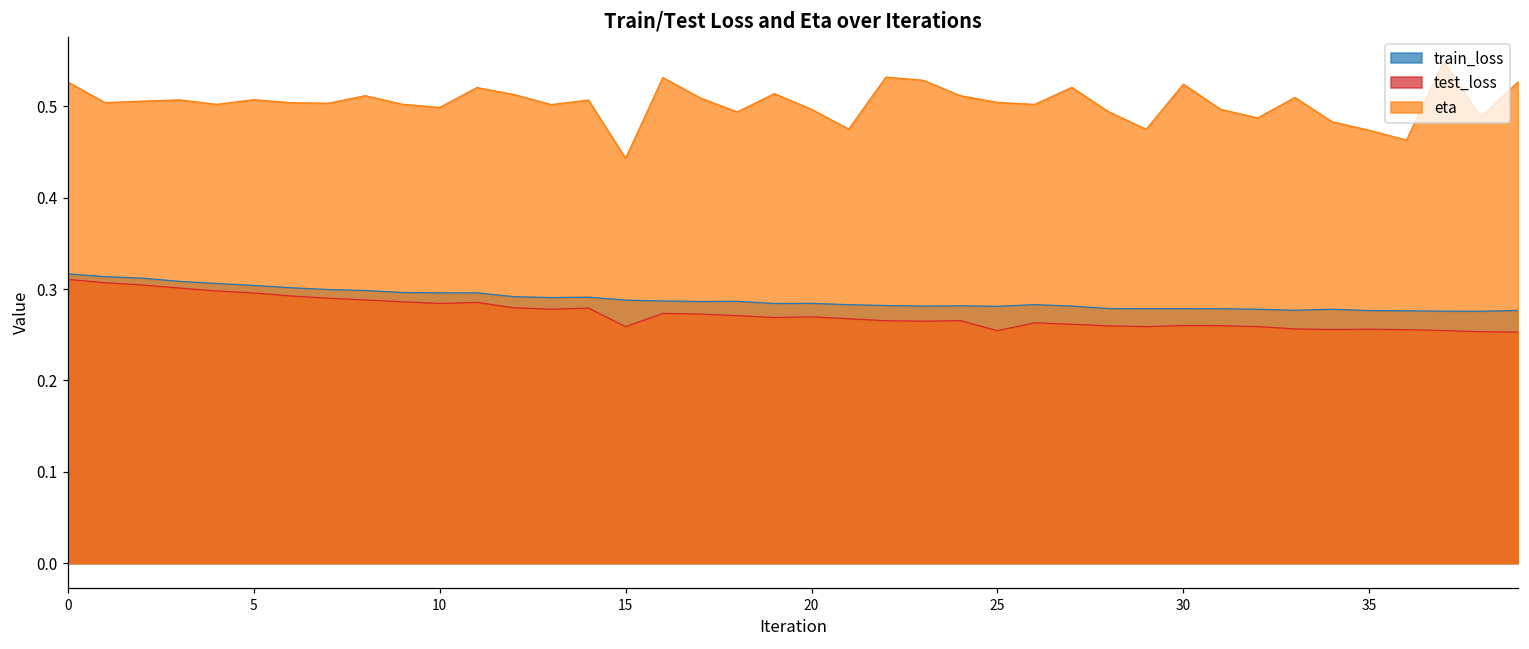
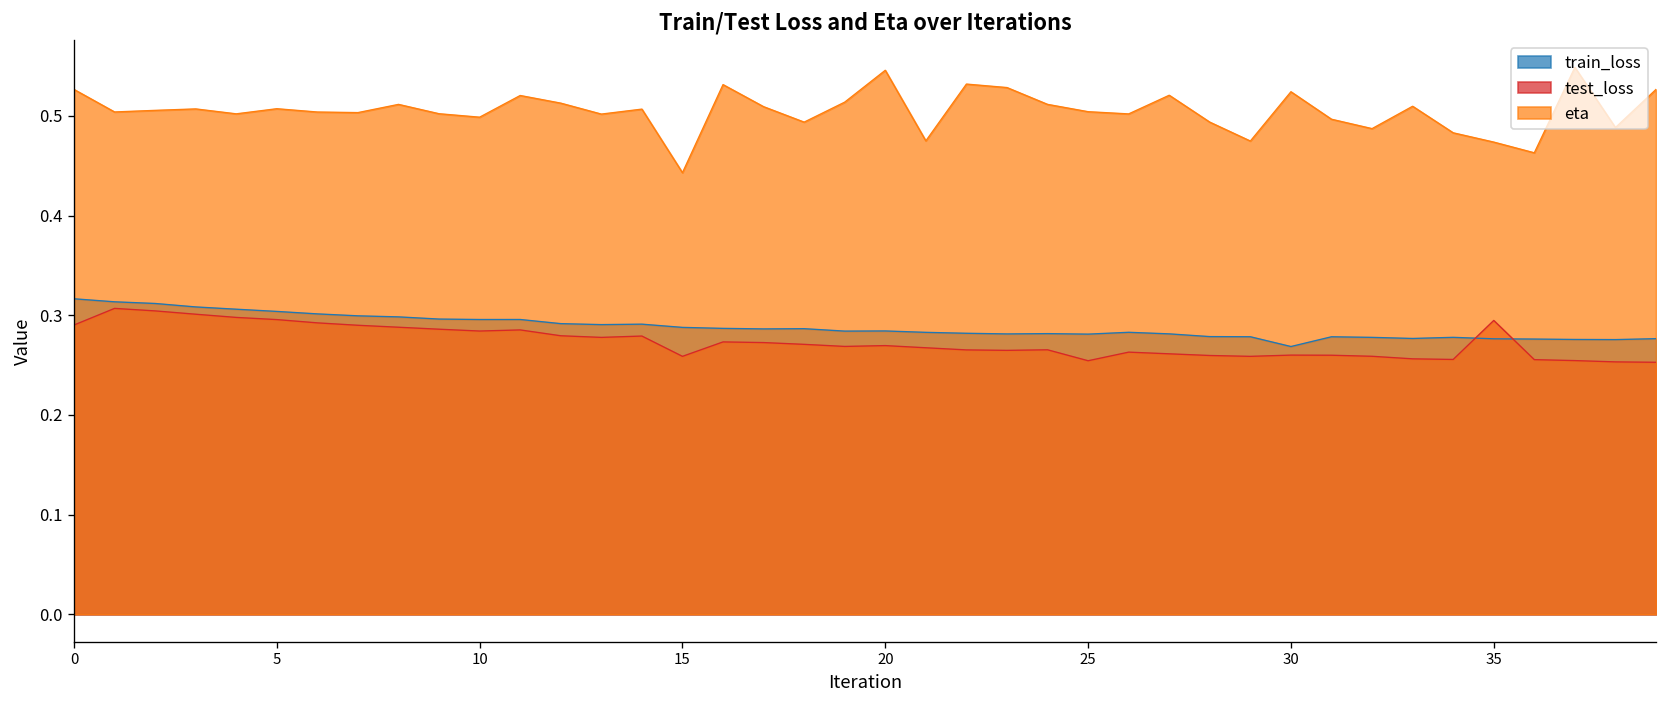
test_loss, 0: 0.31 -> 0.29
eta, 20: 0.50 -> 0.55
train_loss, 30: 0.28 -> 0.27
test_loss, 35: 0.26 -> 0.29
